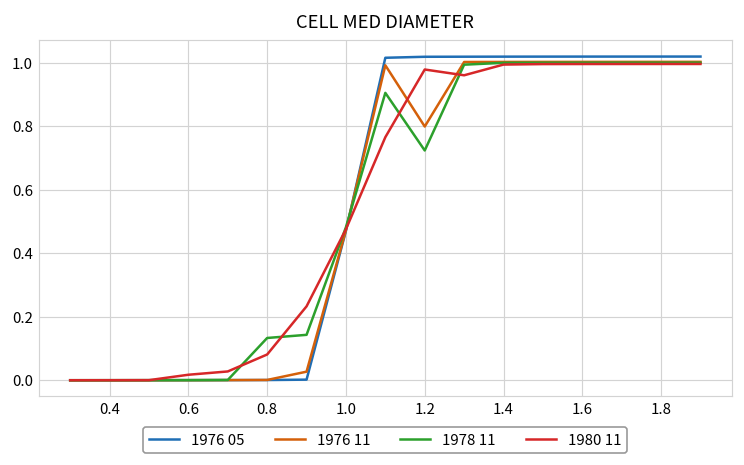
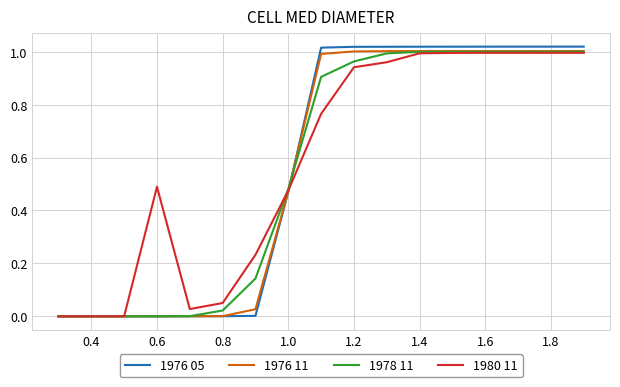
1980 11, 0.6: 0.02 -> 0.49
1978 11, 0.8: 0.13 -> 0.02
1980 11, 0.8: 0.08 -> 0.05
1976 11, 1.2: 0.80 -> 1.00
1978 11, 1.2: 0.72 -> 0.96
1980 11, 1.2: 0.98 -> 0.94
